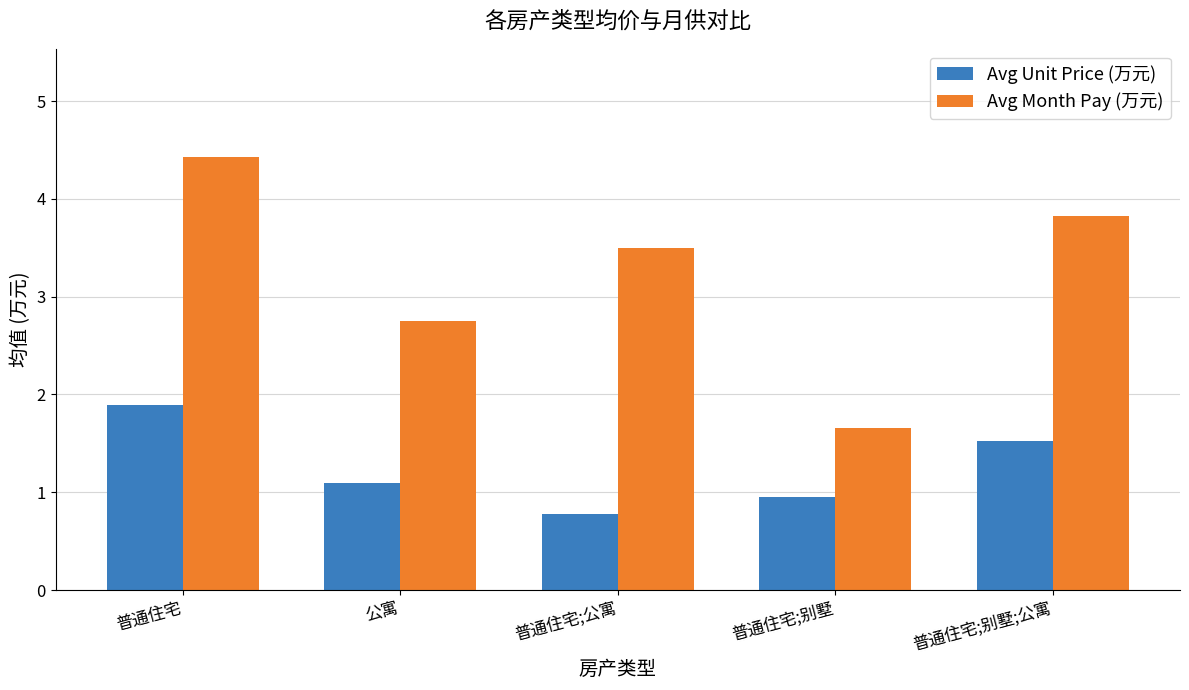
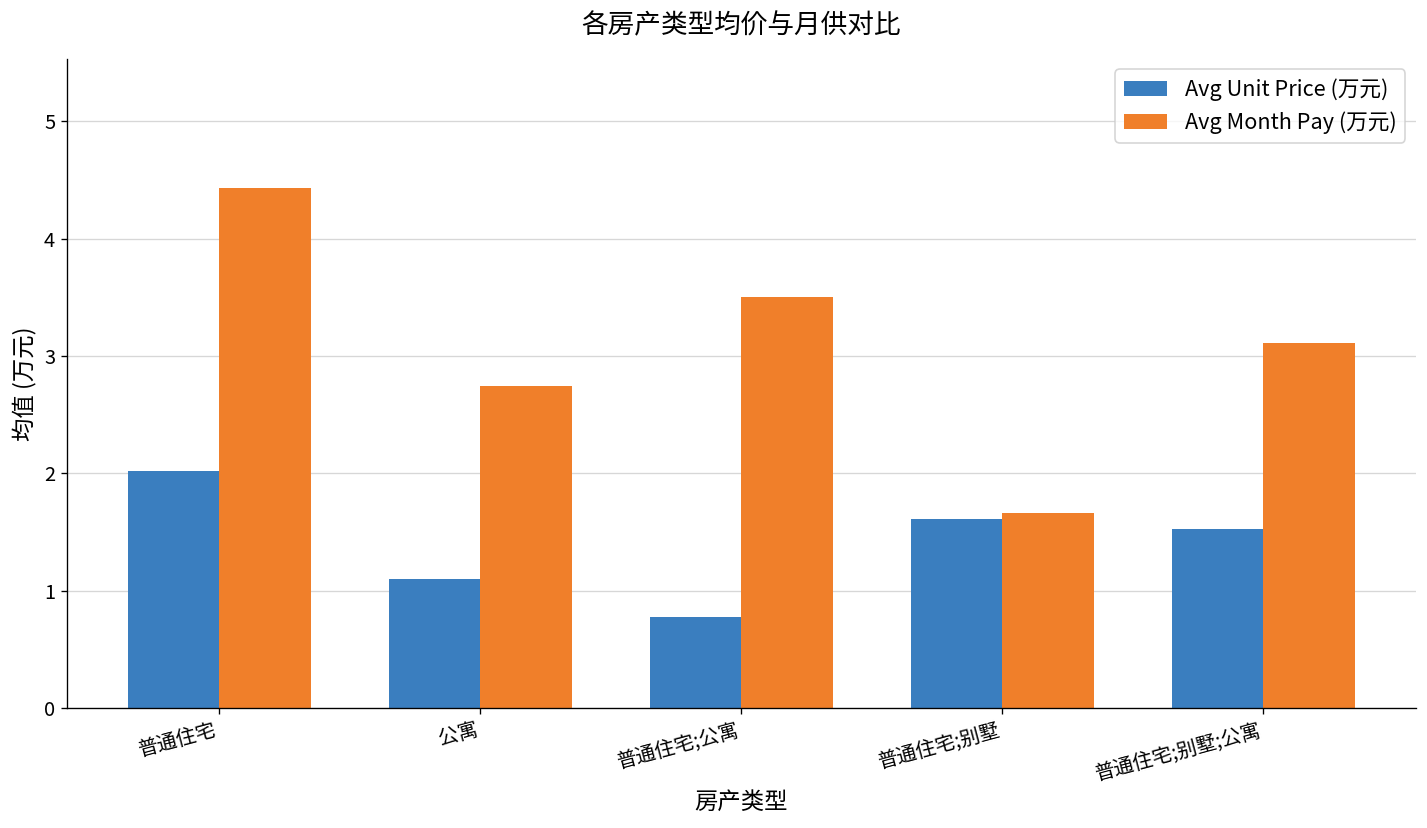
Avg Unit Price (万元), 普通住宅: 1.9 -> 2.0
Avg Unit Price (万元), 普通住宅;别墅: 0.9 -> 1.6
Avg Month Pay (万元), 普通住宅;别墅;公寓: 3.8 -> 3.1
